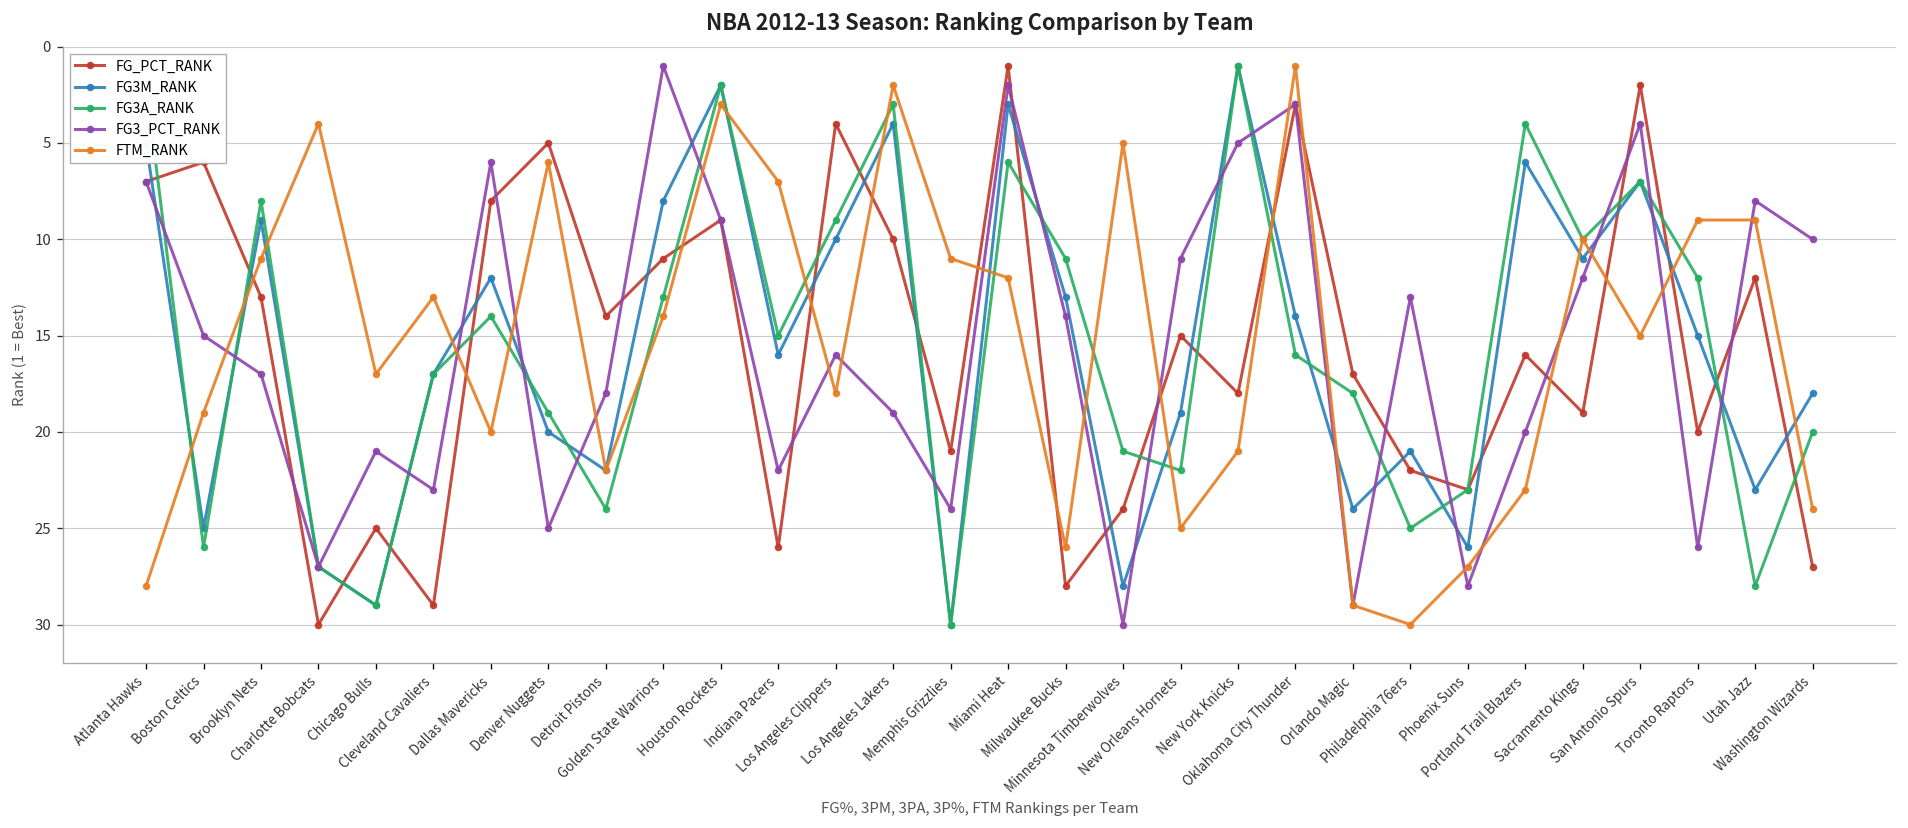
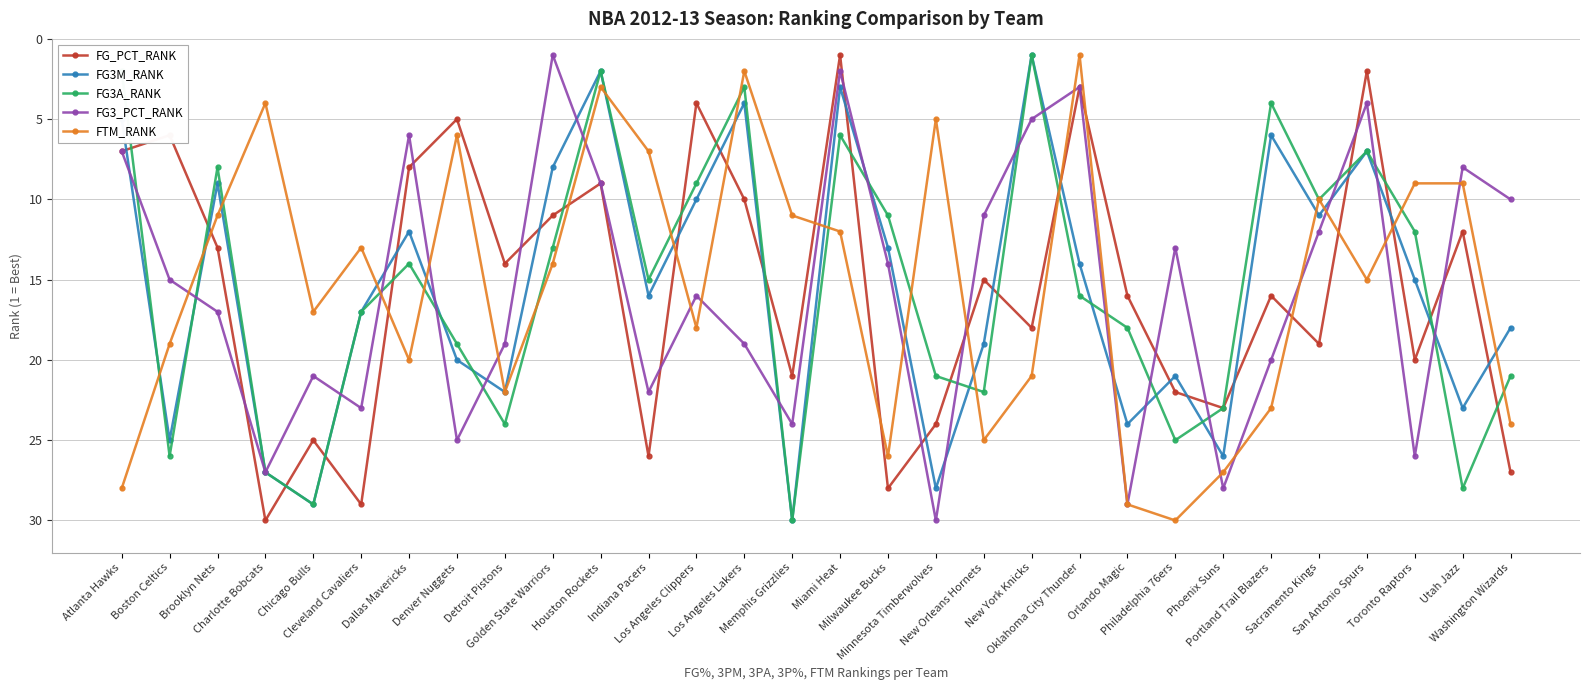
FG3_PCT_RANK, Detroit Pistons: 18 -> 19
FG_PCT_RANK, Orlando Magic: 17 -> 16
FG3A_RANK, Washington Wizards: 20 -> 21
